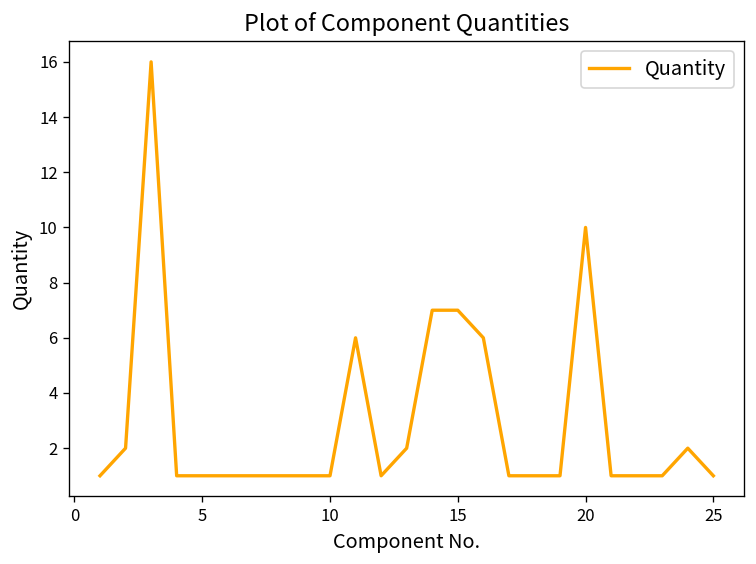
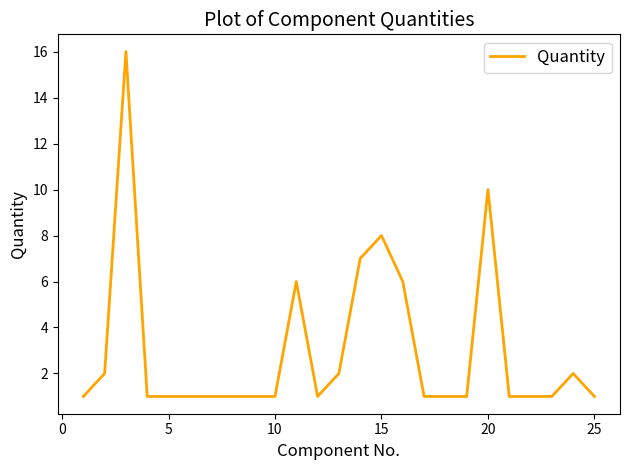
15: 7 -> 8
